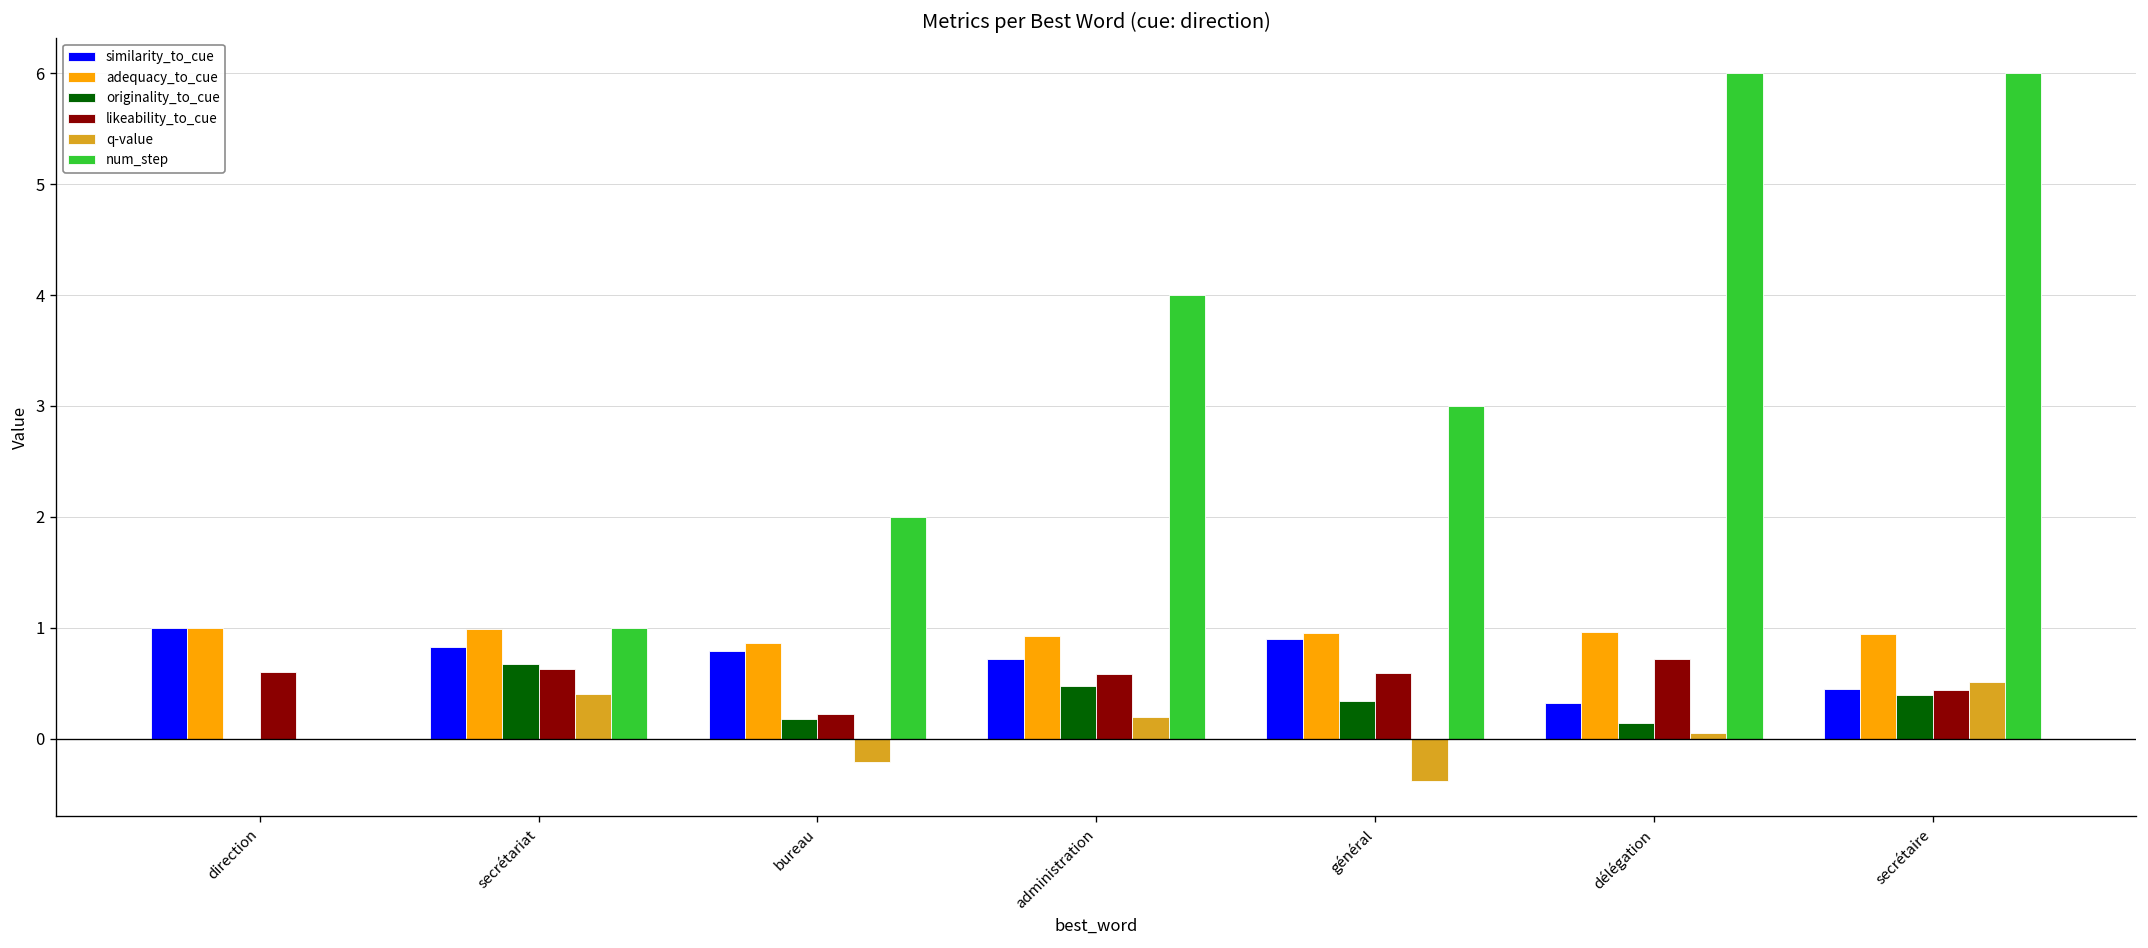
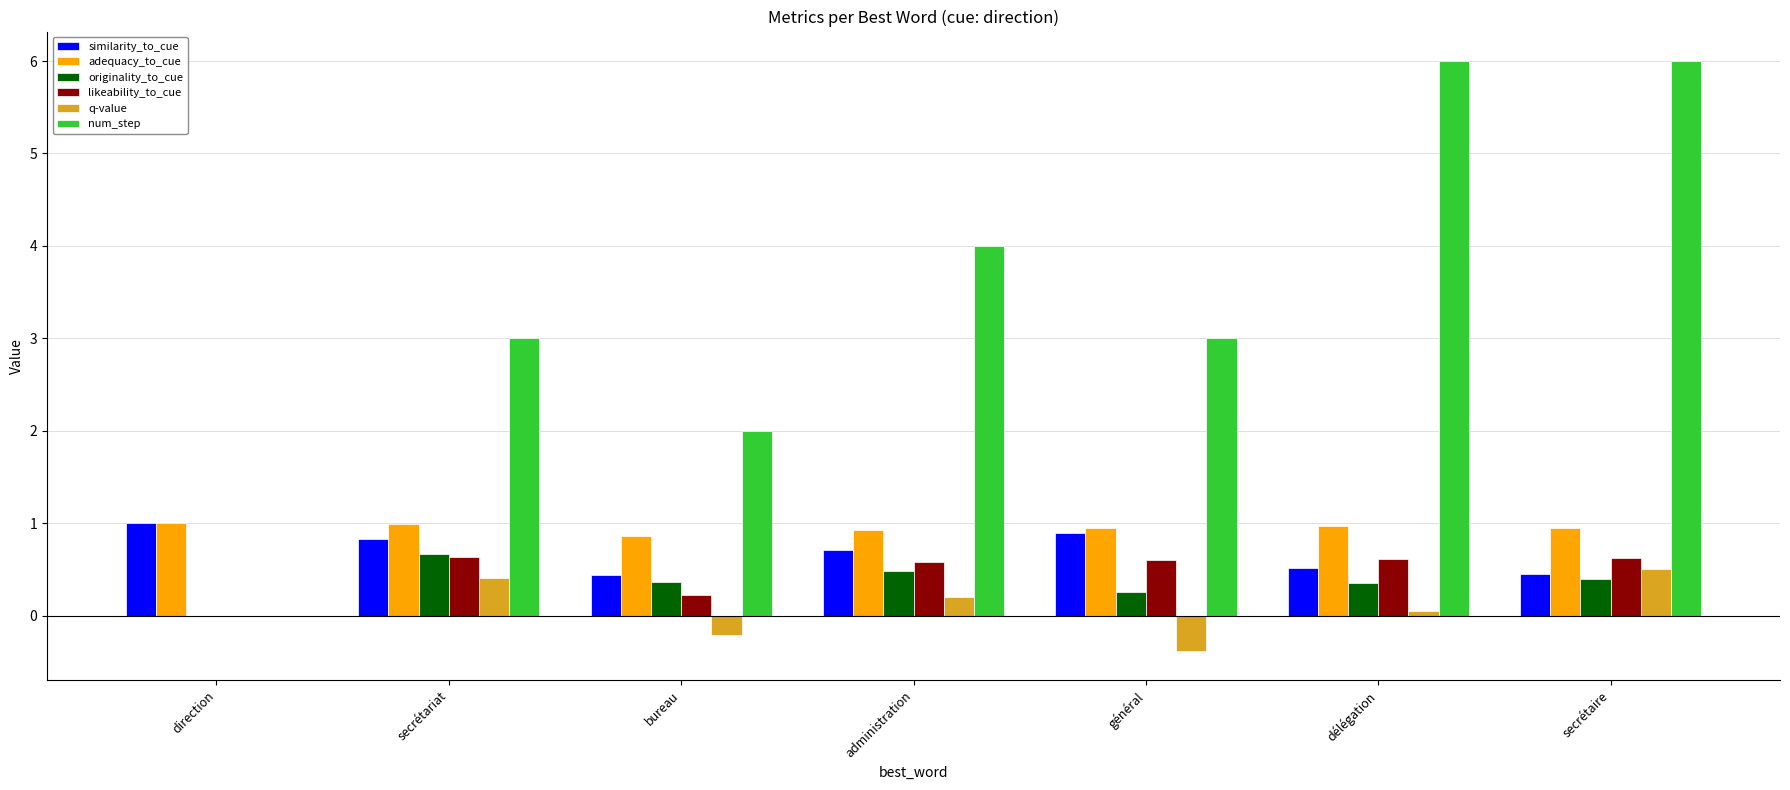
likeability_to_cue, direction: 0.6 -> 0.0
num_step, secrétariat: 1 -> 3
similarity_to_cue, bureau: 0.8 -> 0.4
originality_to_cue, bureau: 0.2 -> 0.4
originality_to_cue, général: 0.34 -> 0.25
similarity_to_cue, délégation: 0.3 -> 0.5
originality_to_cue, délégation: 0.1 -> 0.4
likeability_to_cue, délégation: 0.7 -> 0.6
likeability_to_cue, secrétaire: 0.4 -> 0.6
